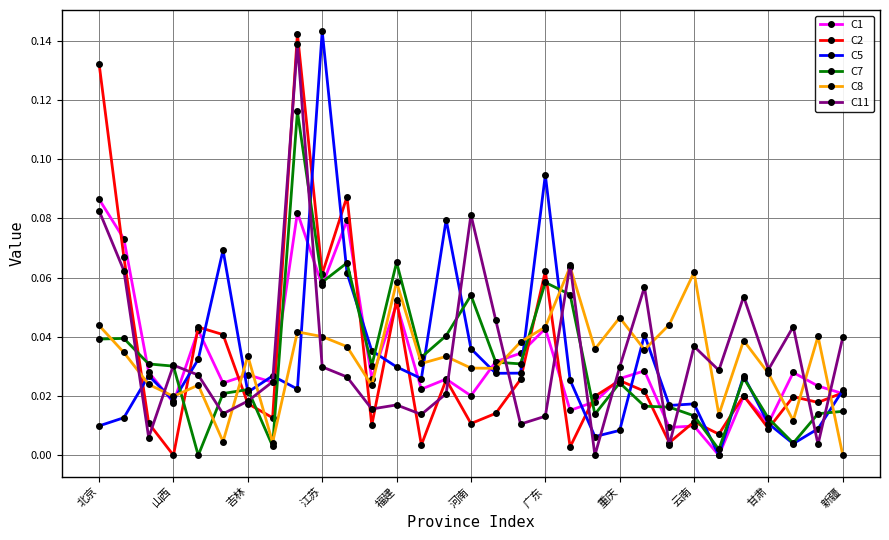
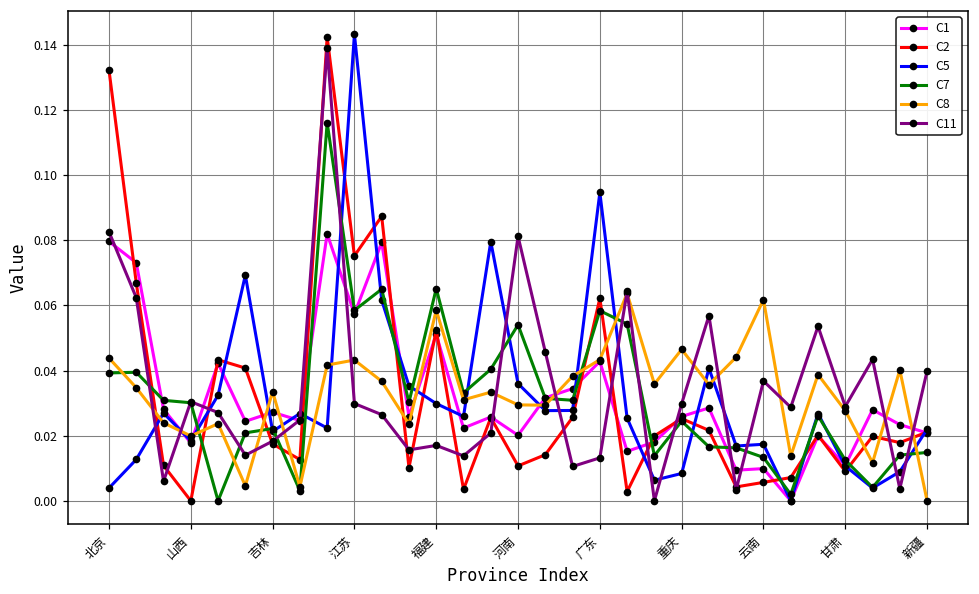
C1, 北京: 0.087 -> 0.080
C5, 北京: 0.010 -> 0.004
C2, 江苏: 0.061 -> 0.075
C8, 江苏: 0.040 -> 0.043
C2, 云南: 0.011 -> 0.006
